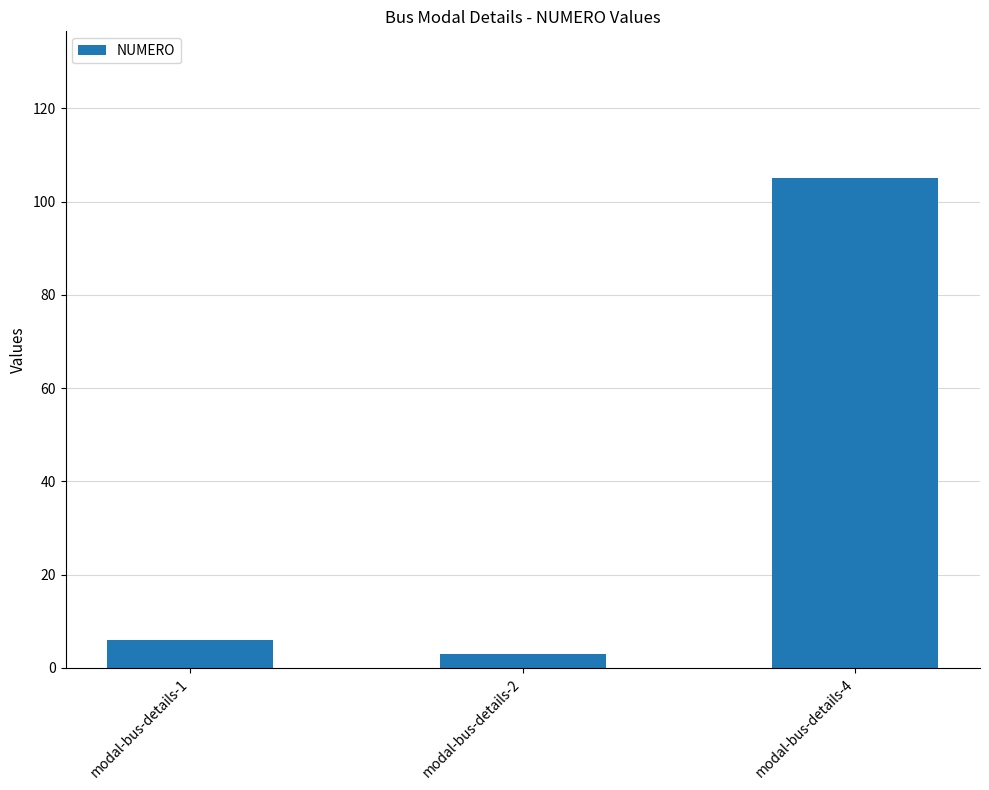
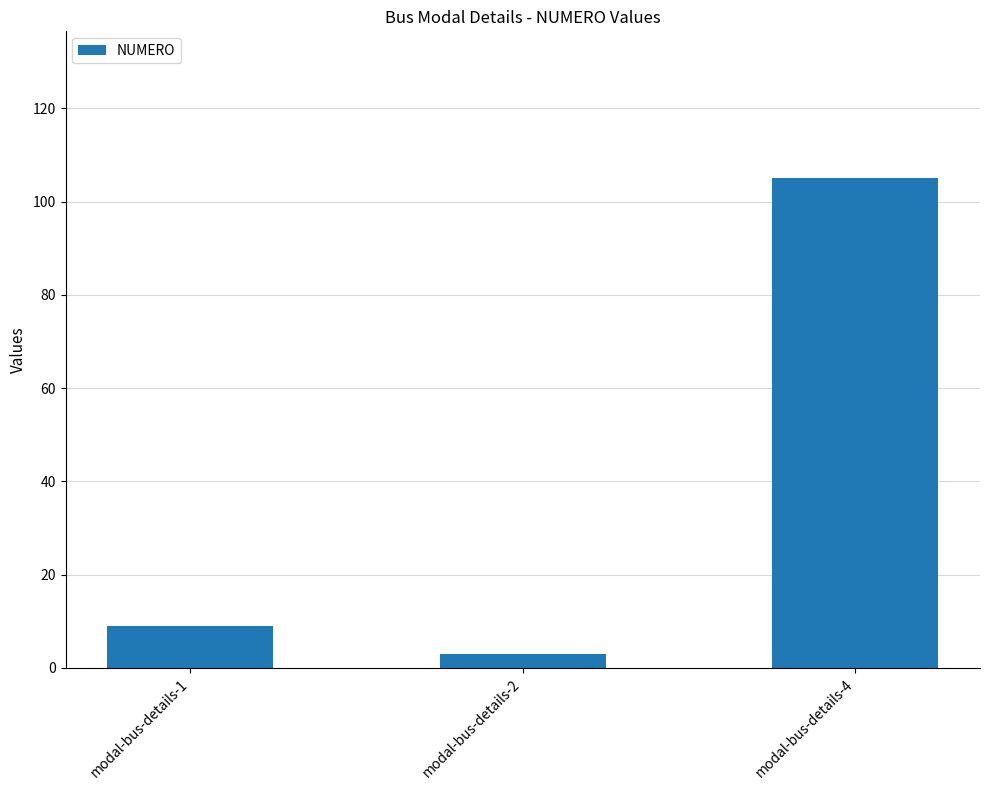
modal-bus-details-1: 6 -> 9
